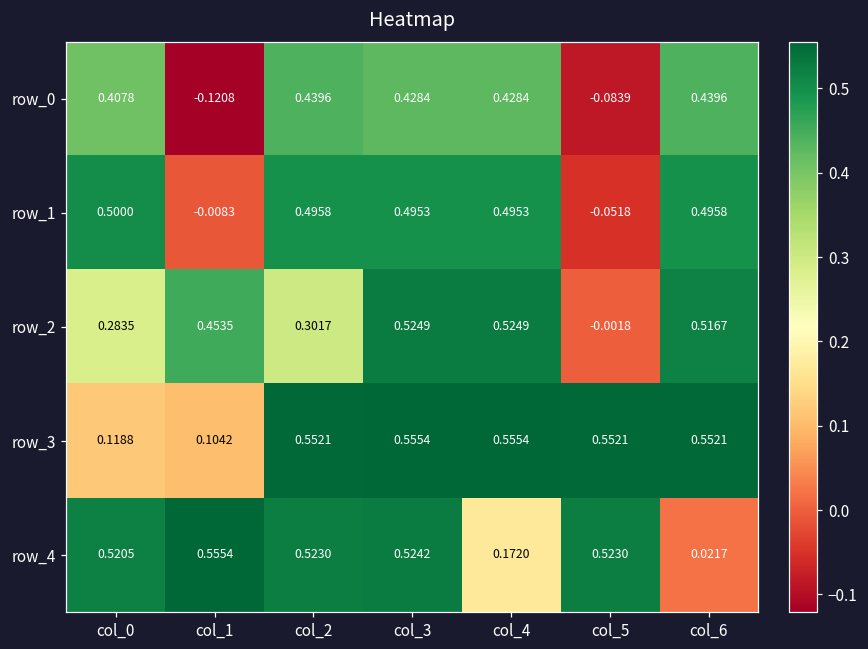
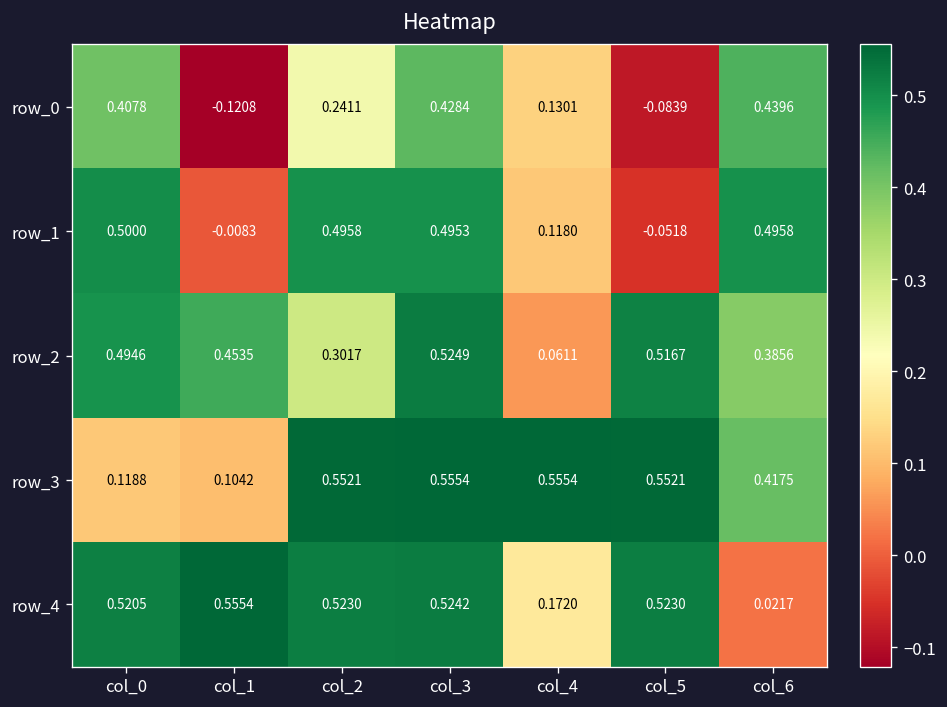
row_0, col_2: 0.4396 -> 0.2411
row_0, col_4: 0.4284 -> 0.1301
row_1, col_4: 0.4953 -> 0.1180
row_2, col_0: 0.2835 -> 0.4946
row_2, col_4: 0.5249 -> 0.0611
row_2, col_5: -0.0018 -> 0.5167
row_2, col_6: 0.5167 -> 0.3856
row_3, col_6: 0.5521 -> 0.4175
